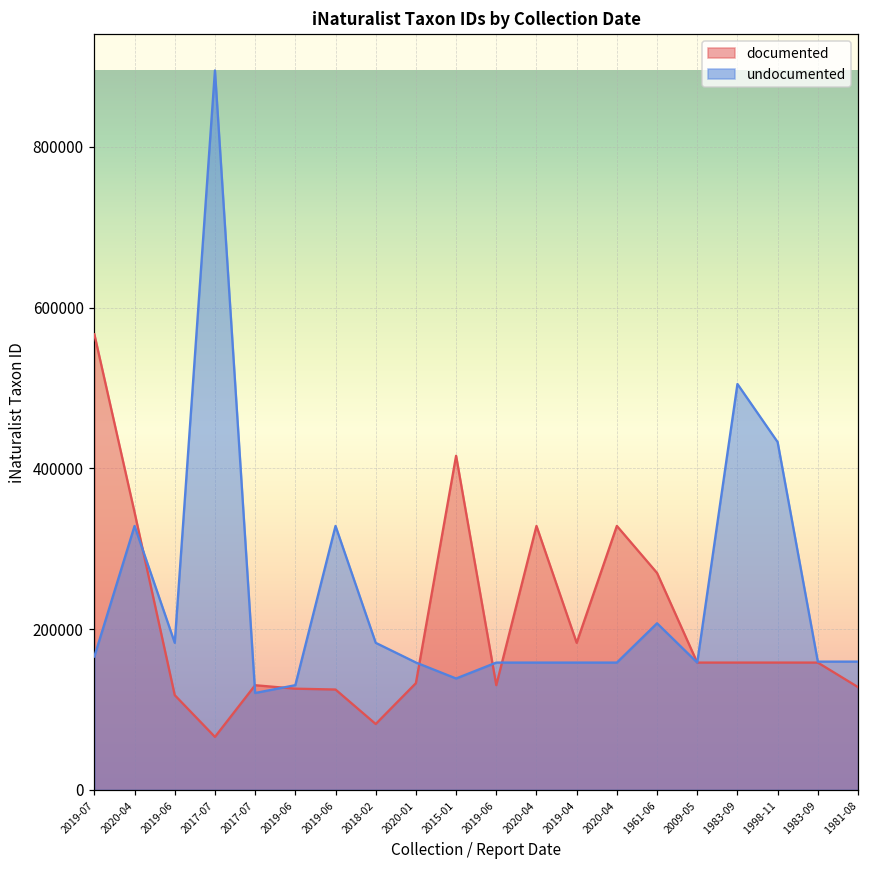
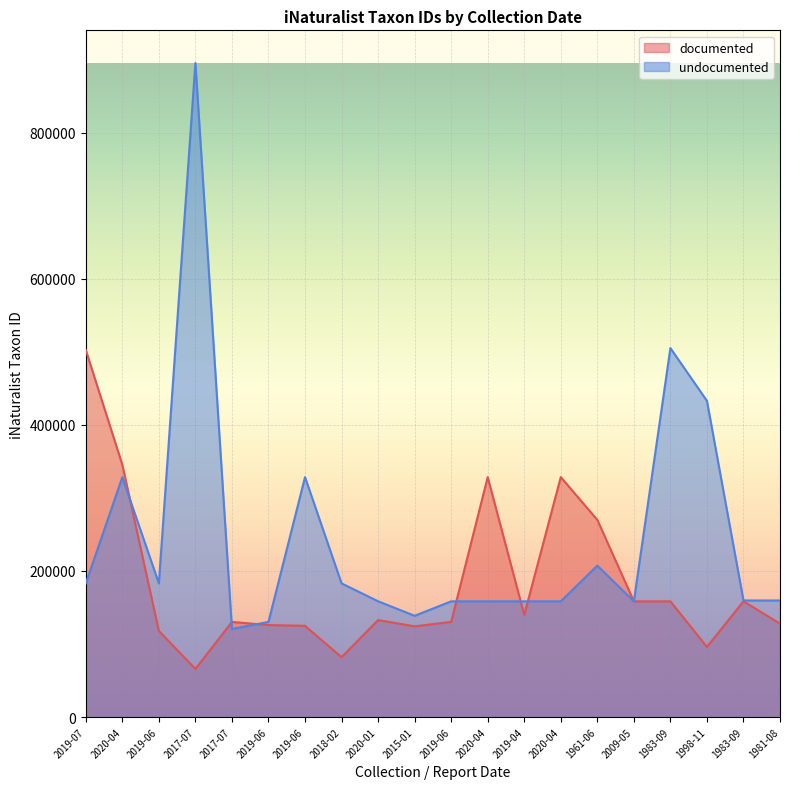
documented, 2019-07: 570000 -> 500000
undocumented, 2019-07: 170000 -> 180000
documented, 2015-01: 420000 -> 120000
documented, 2019-04: 180000 -> 140000
documented, 1998-11: 160000 -> 100000
